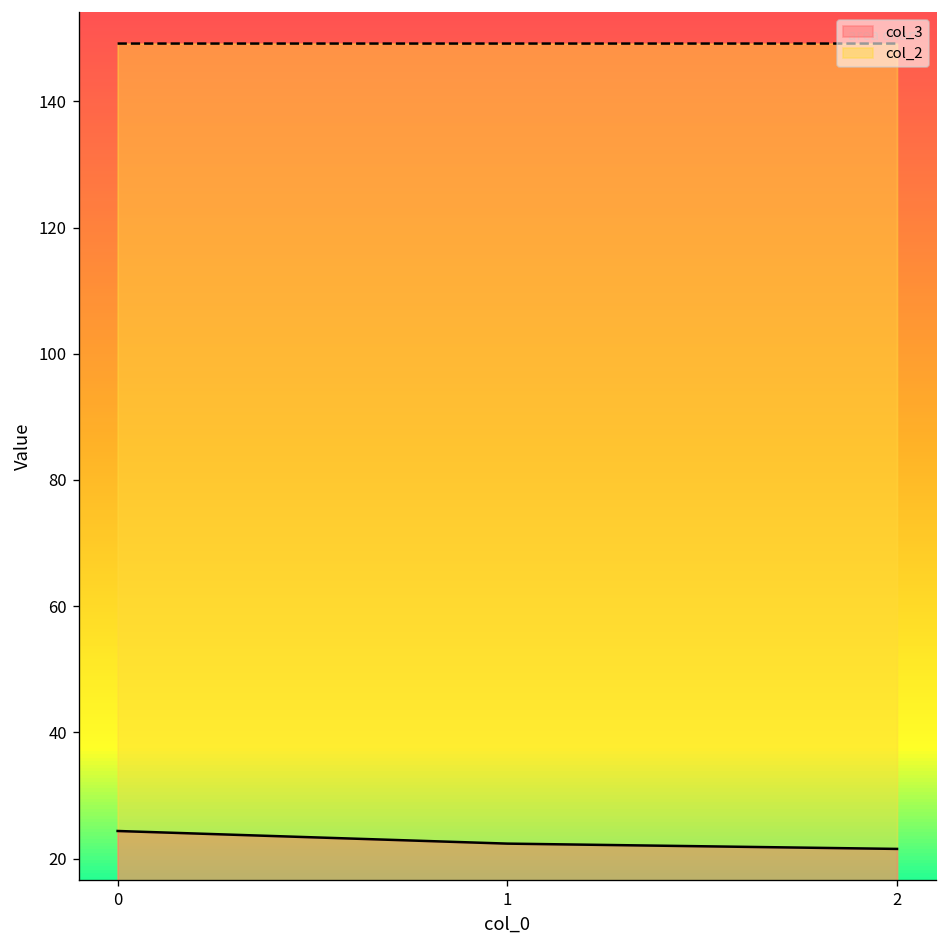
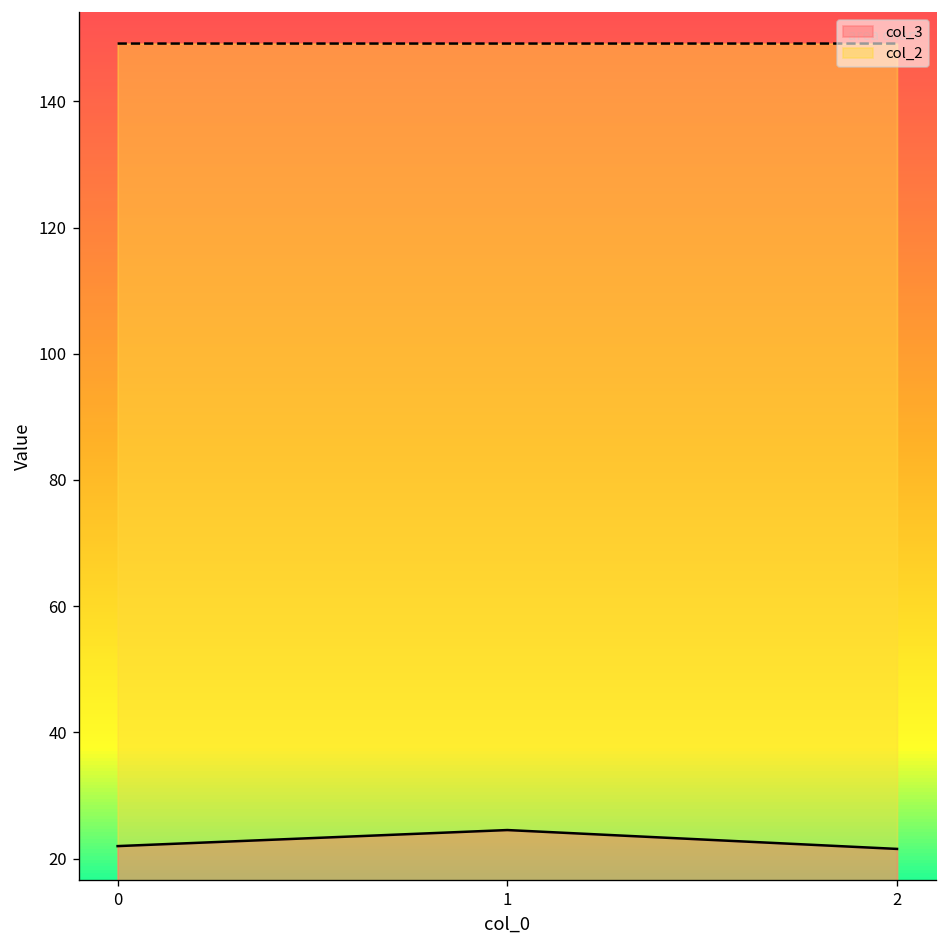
col_3, 0: 24 -> 22
col_3, 1: 22 -> 25
